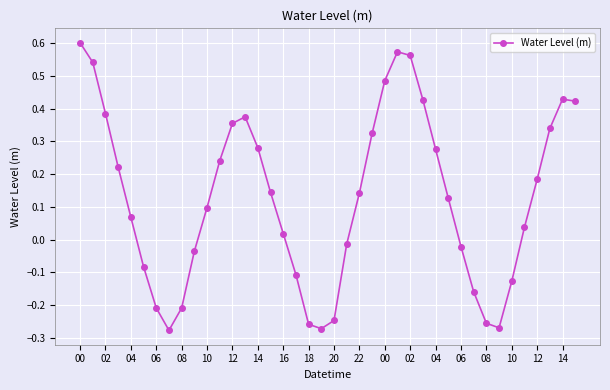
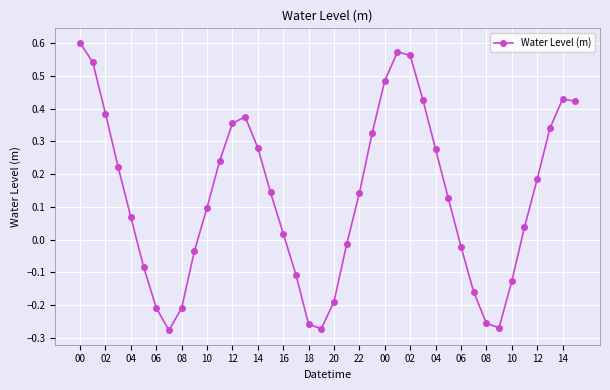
20: -0.25 -> -0.19
